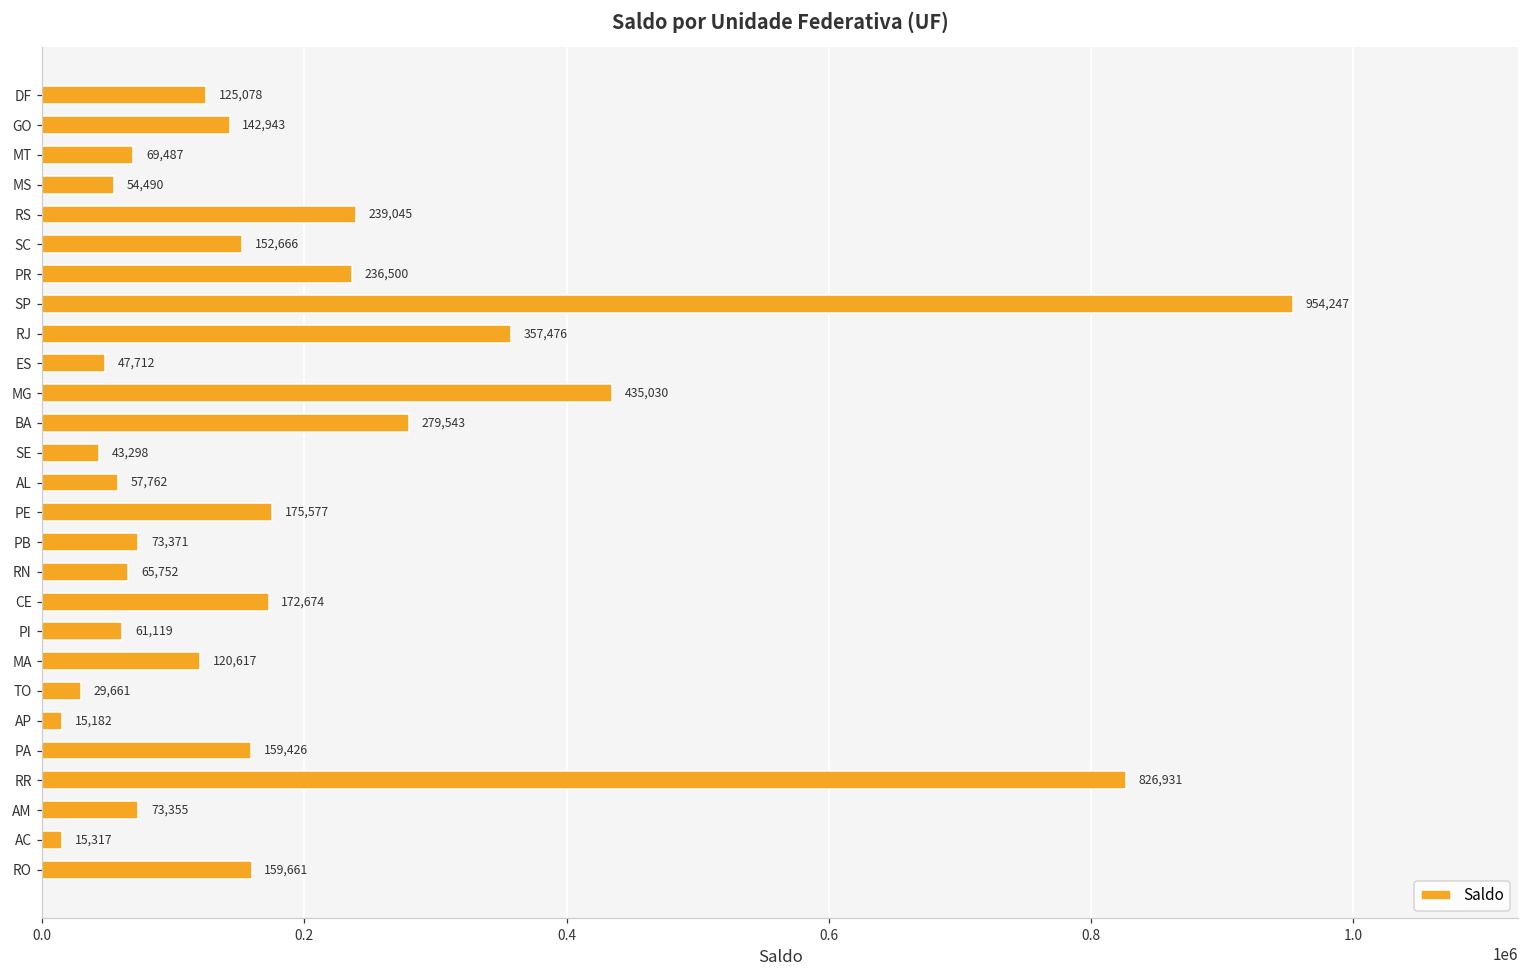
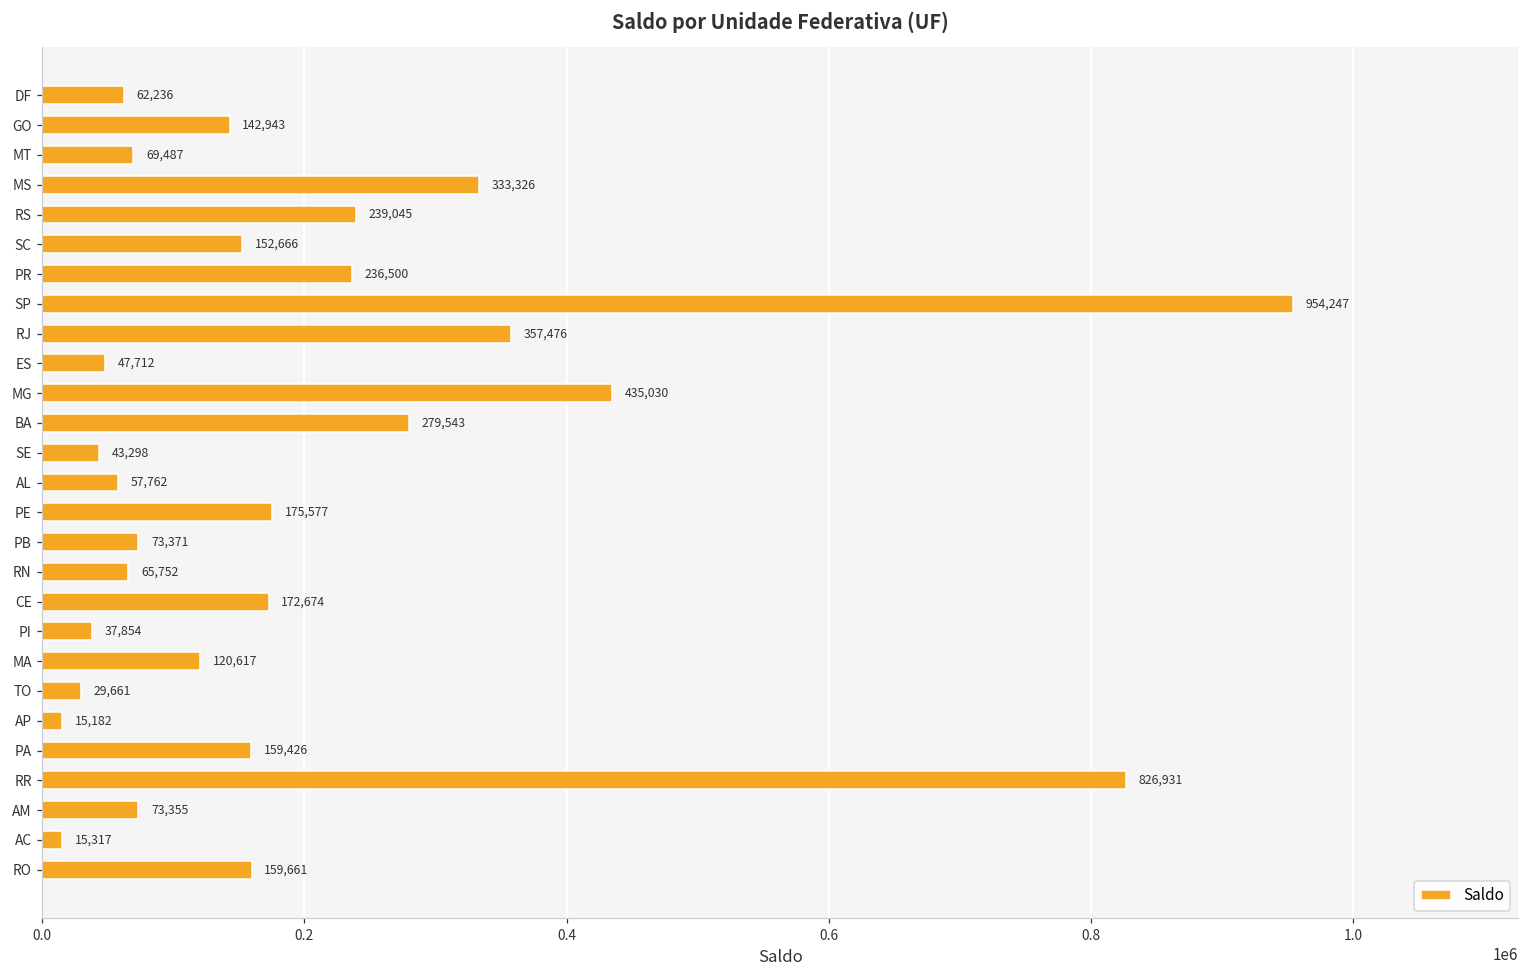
DF: 125,078 -> 62,236
MS: 54,490 -> 333,326
PI: 61,119 -> 37,854
